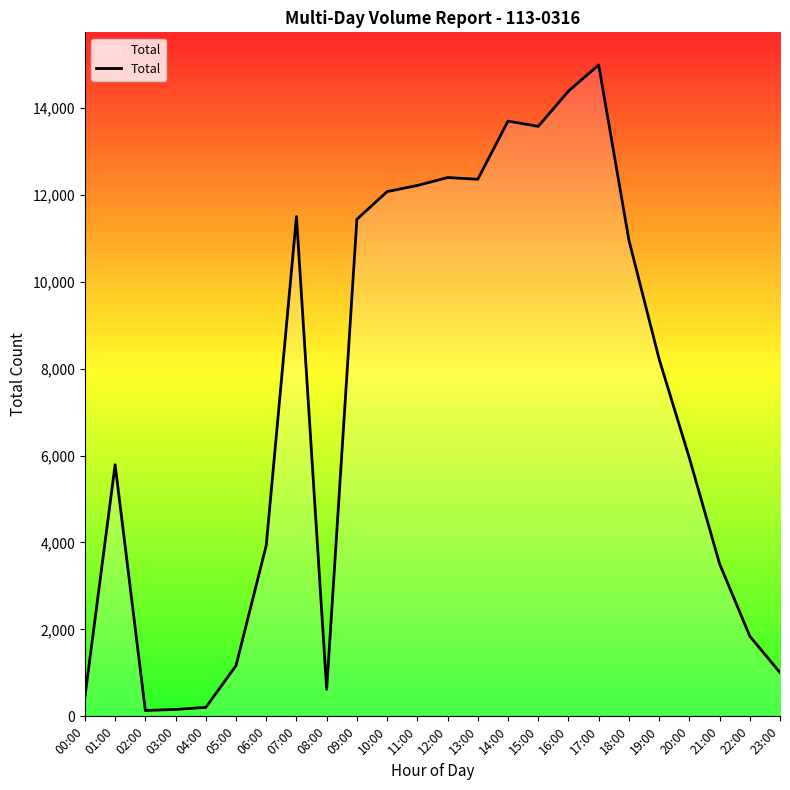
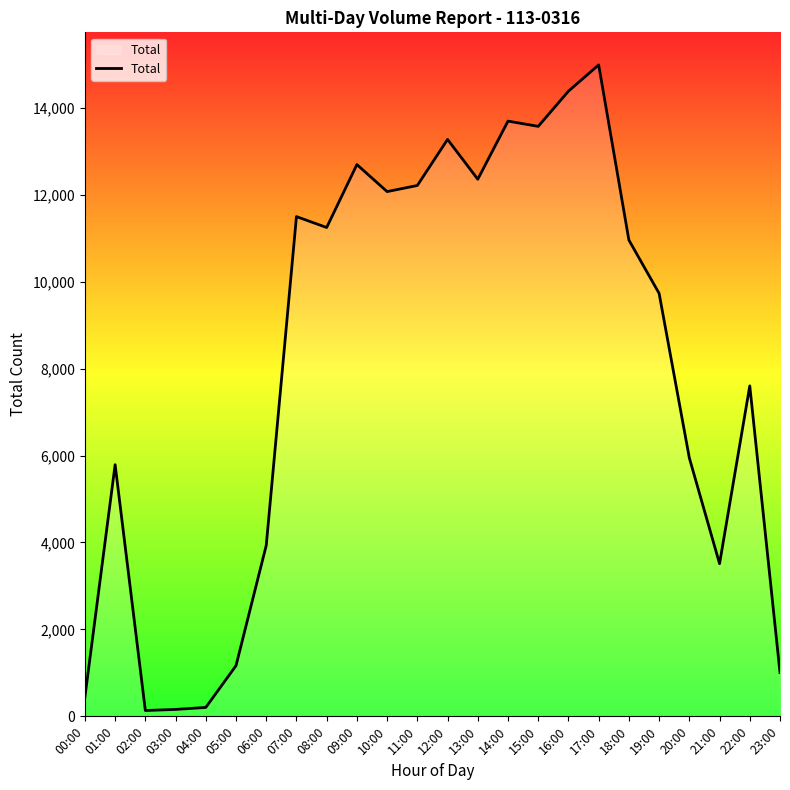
08:00: 600 -> 11,200
09:00: 11,400 -> 12,700
12:00: 12,400 -> 13,300
19:00: 8,200 -> 9,700
22:00: 1,800 -> 7,600
